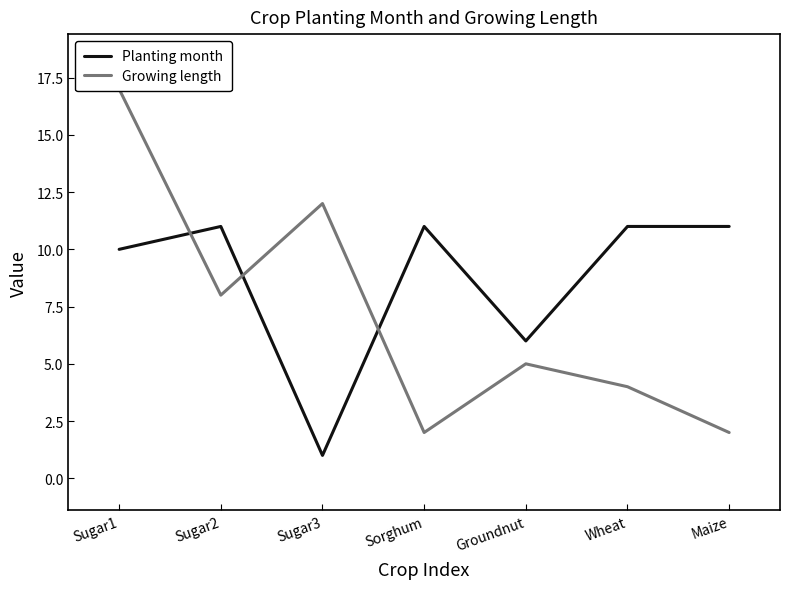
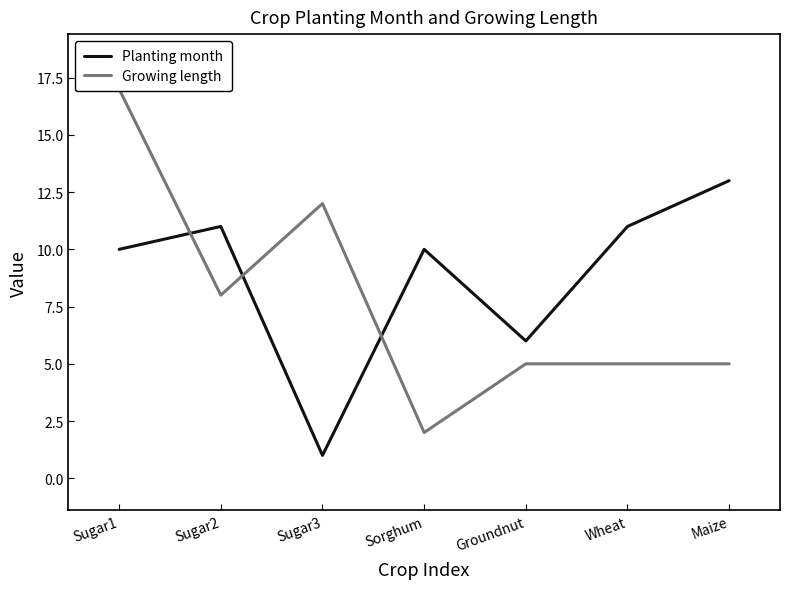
Planting month, Sorghum: 11 -> 10
Growing length, Wheat: 4 -> 5
Planting month, Maize: 11 -> 13
Growing length, Maize: 2 -> 5
